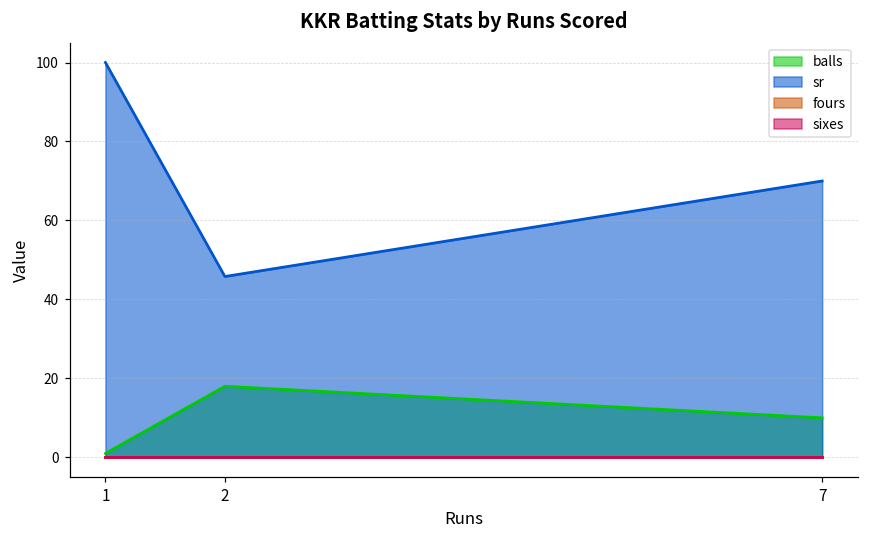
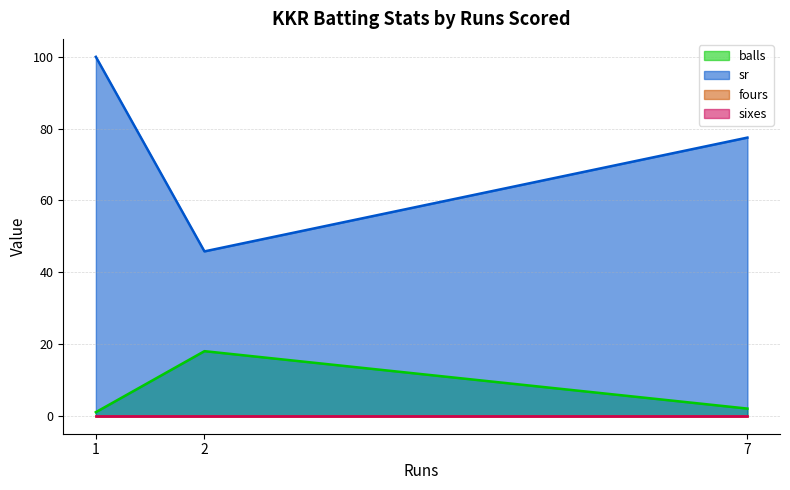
balls, 7: 10 -> 2
sr, 7: 70 -> 78
